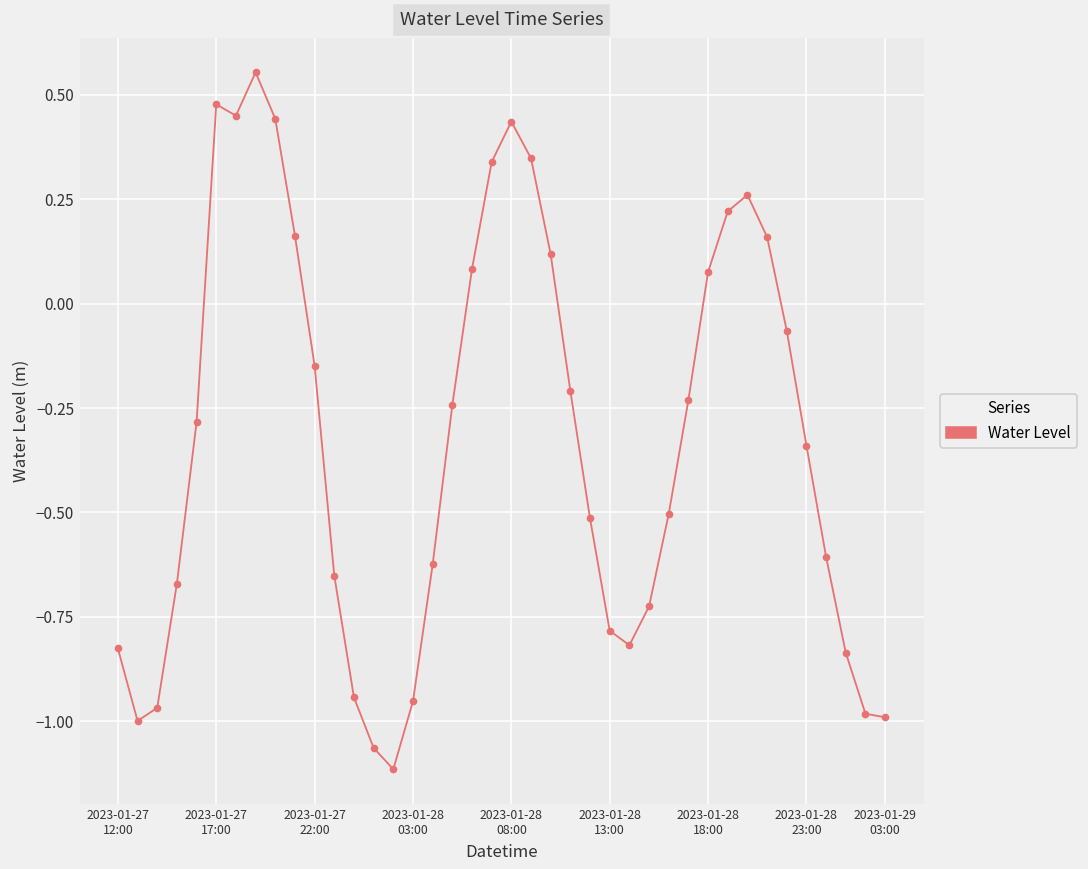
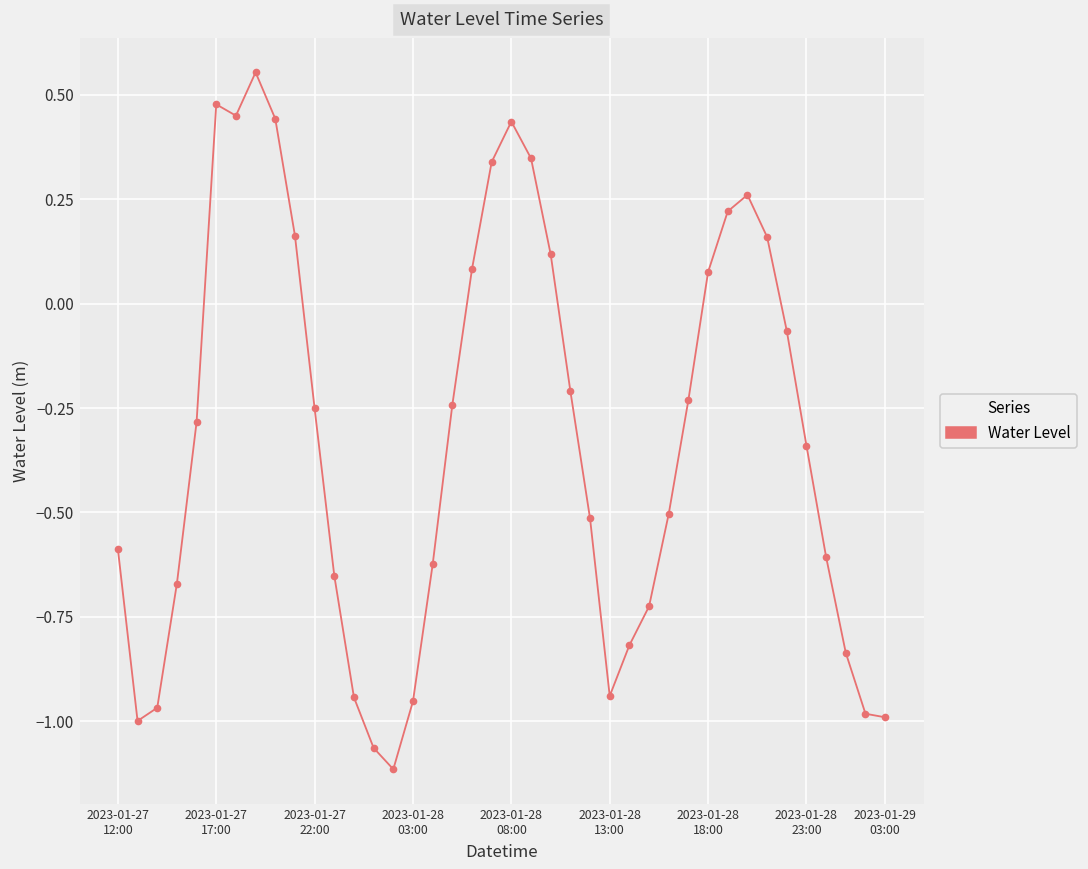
2023-01-27 12:00: -0.83 -> -0.59
2023-01-27 22:00: -0.15 -> -0.25
2023-01-28 13:00: -0.78 -> -0.94
